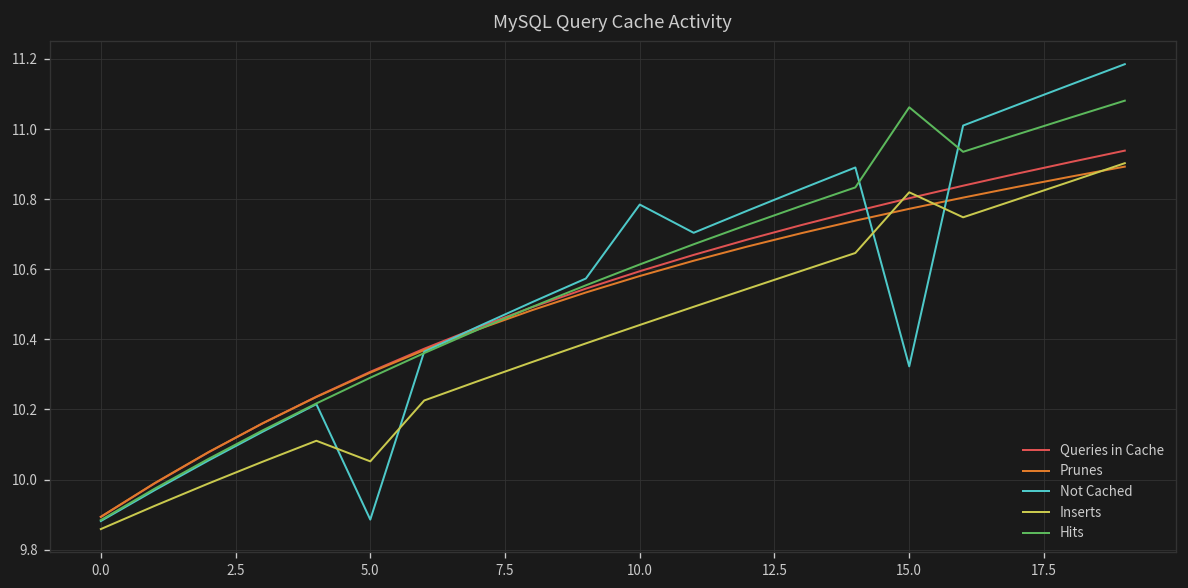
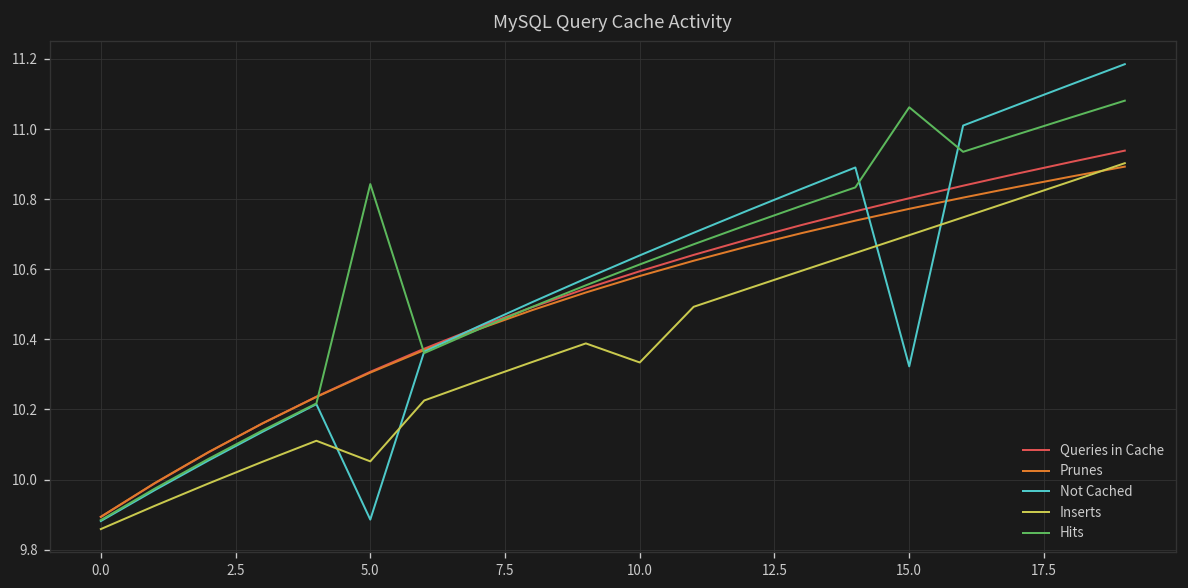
Hits, 5.0: 10.29 -> 10.84
Not Cached, 10.0: 10.78 -> 10.64
Inserts, 10.0: 10.44 -> 10.33
Inserts, 15.0: 10.82 -> 10.70
